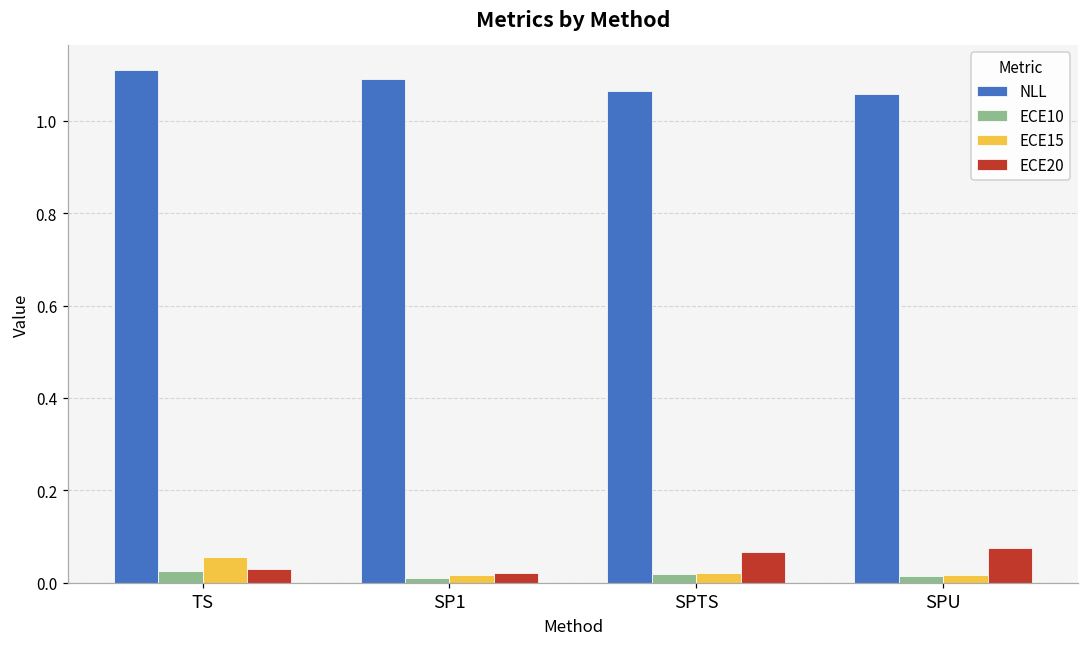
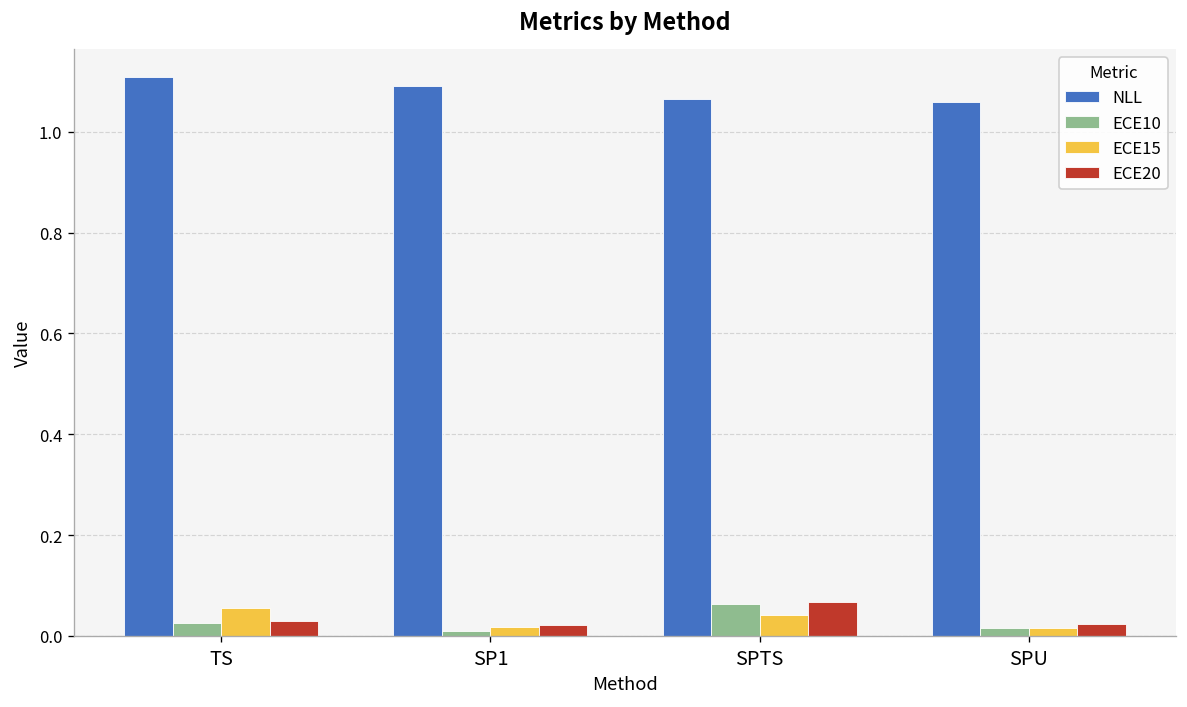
ECE10, SPTS: 0.02 -> 0.06
ECE15, SPTS: 0.02 -> 0.04
ECE20, SPU: 0.07 -> 0.02
